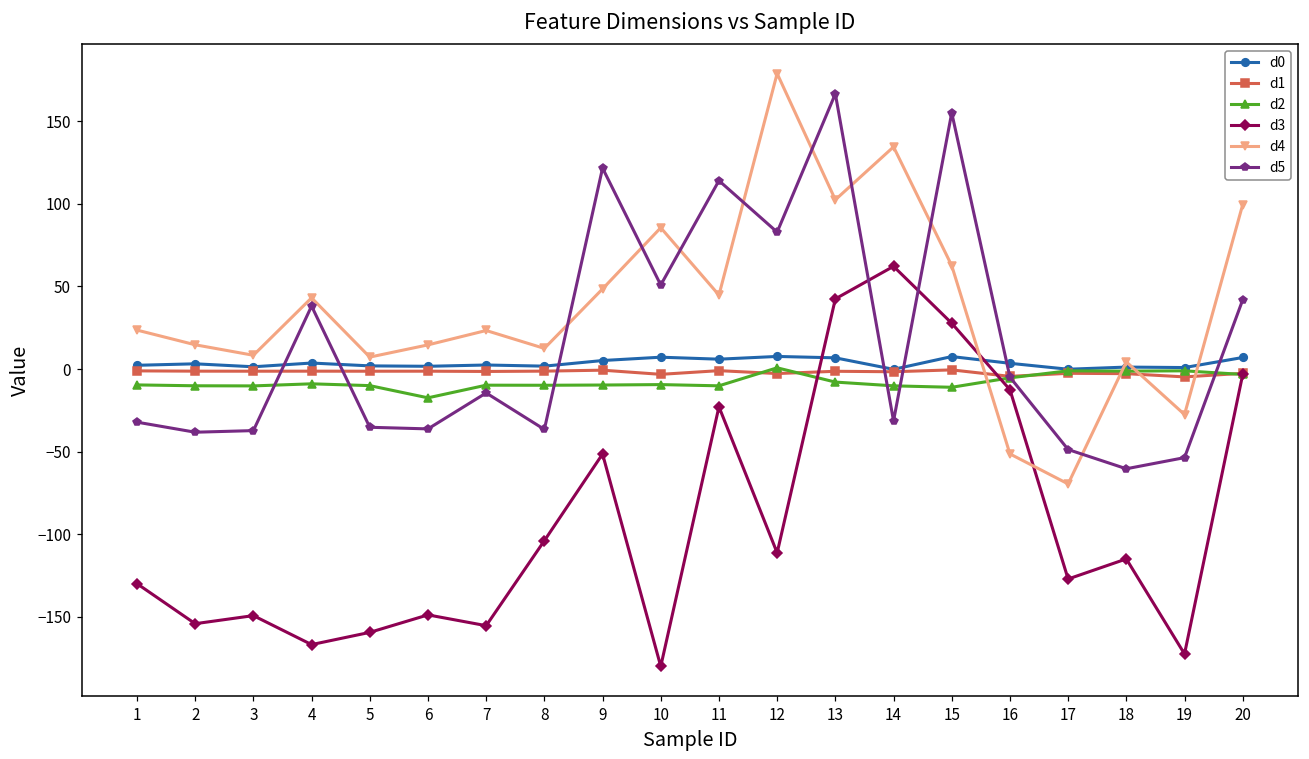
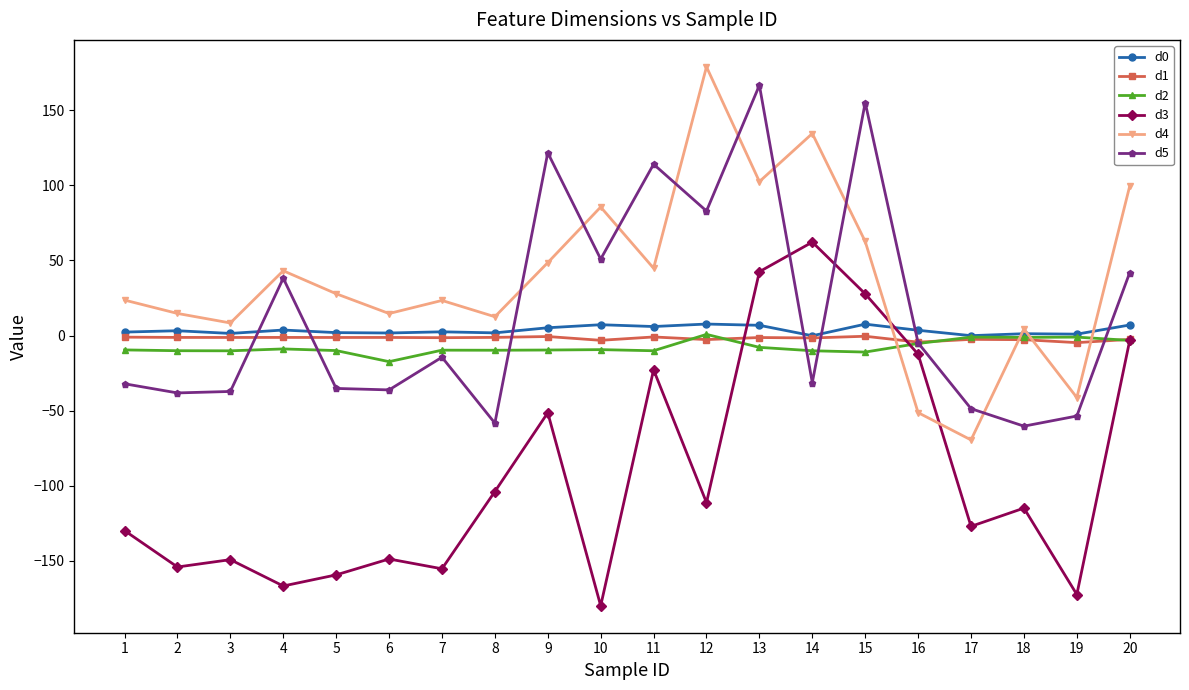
d4, 5: 7 -> 28
d5, 8: -37 -> -58
d4, 19: -27 -> -41
